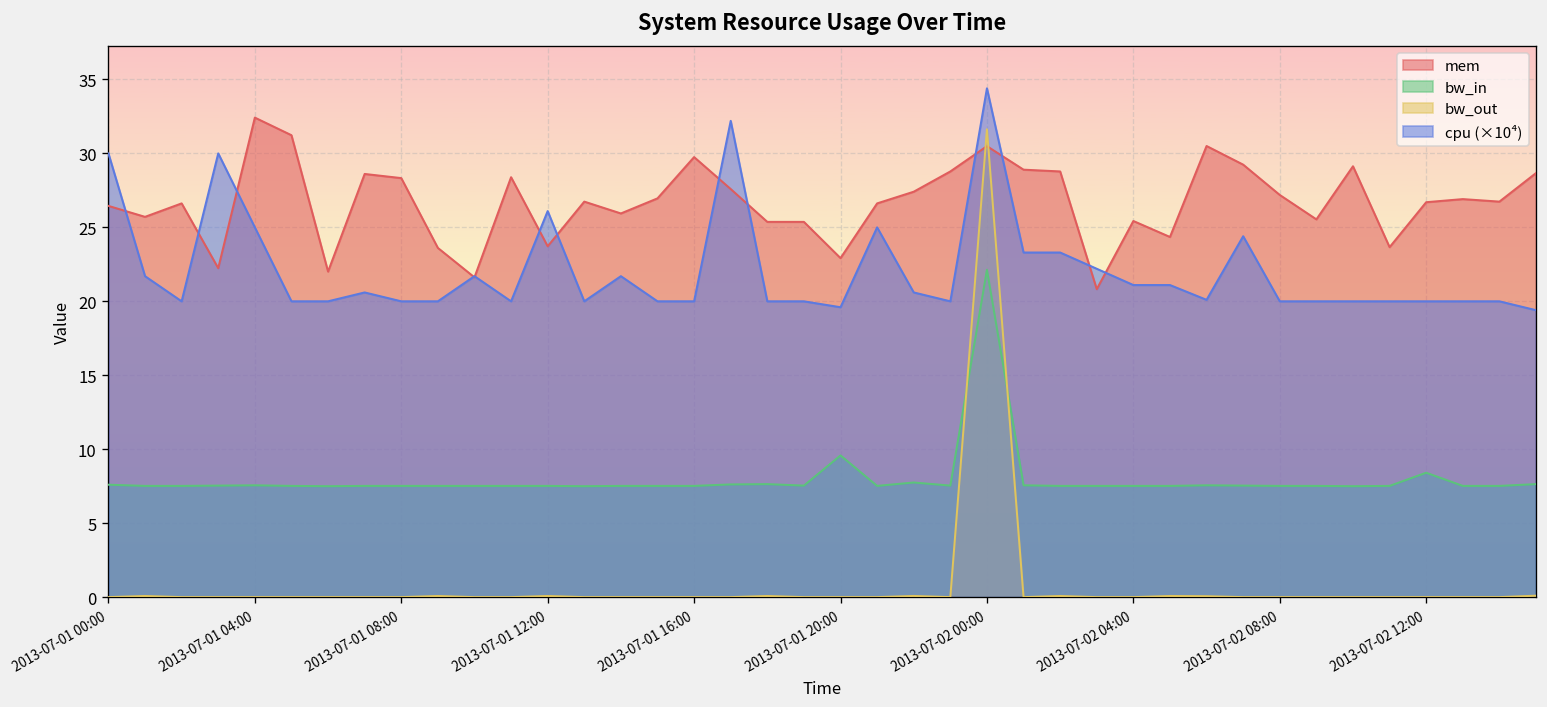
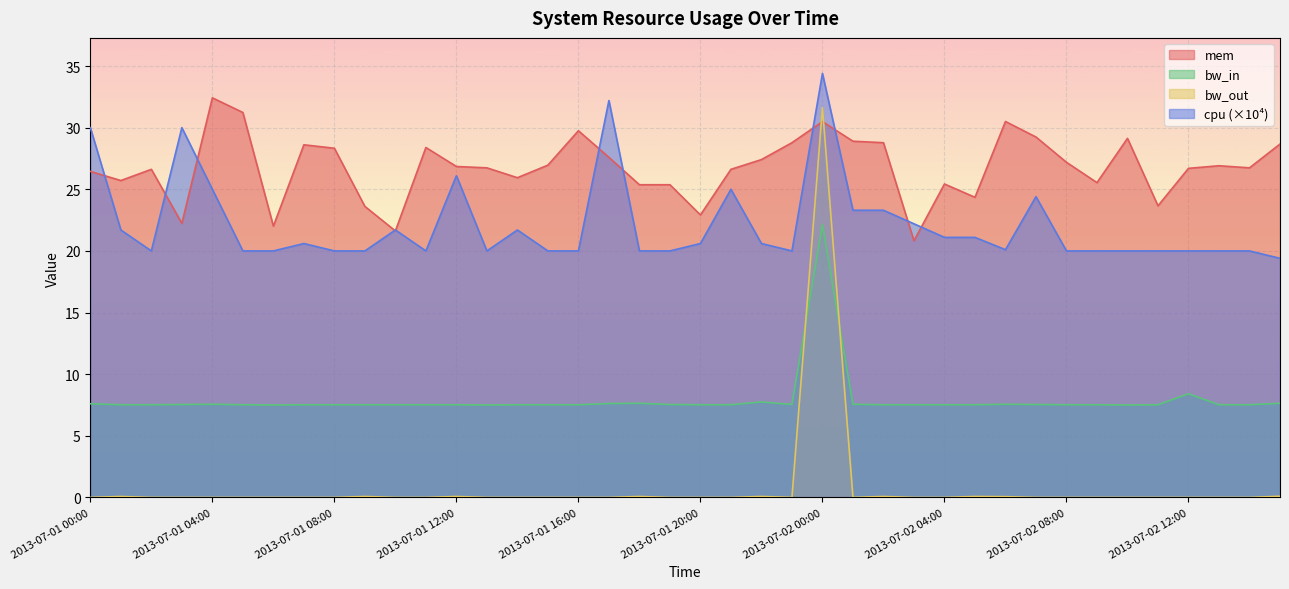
mem, 2013-07-01 12:00: 23.7 -> 26.9
bw_in, 2013-07-01 20:00: 9.6 -> 7.5
cpu (×10⁴), 2013-07-01 20:00: 19.6 -> 20.6
